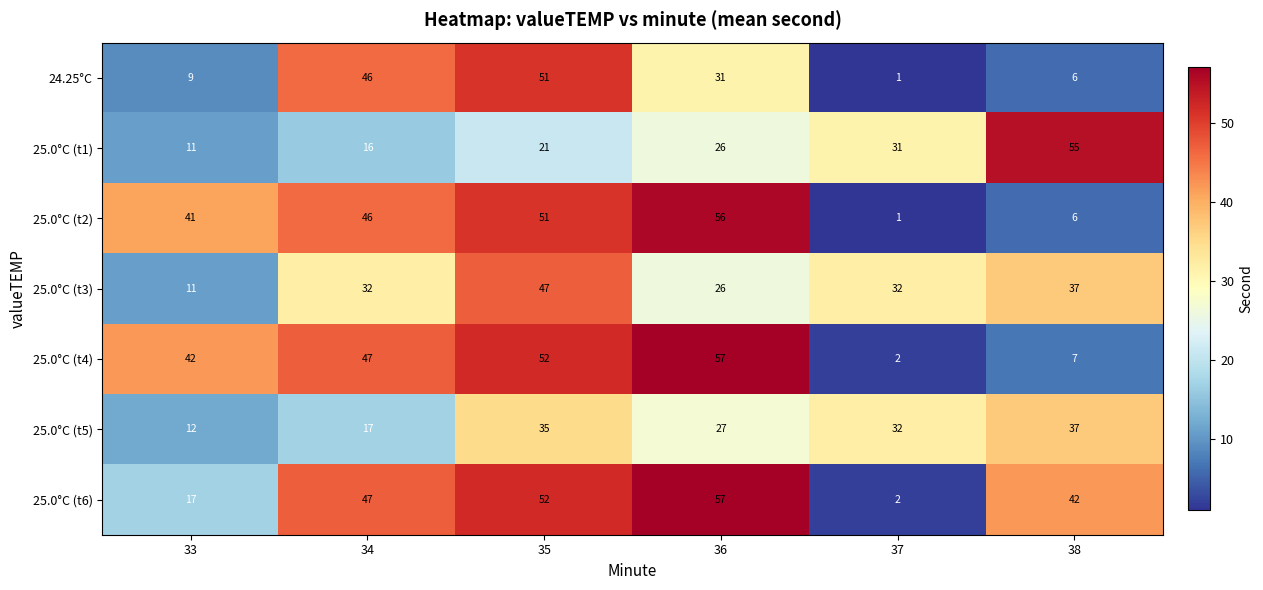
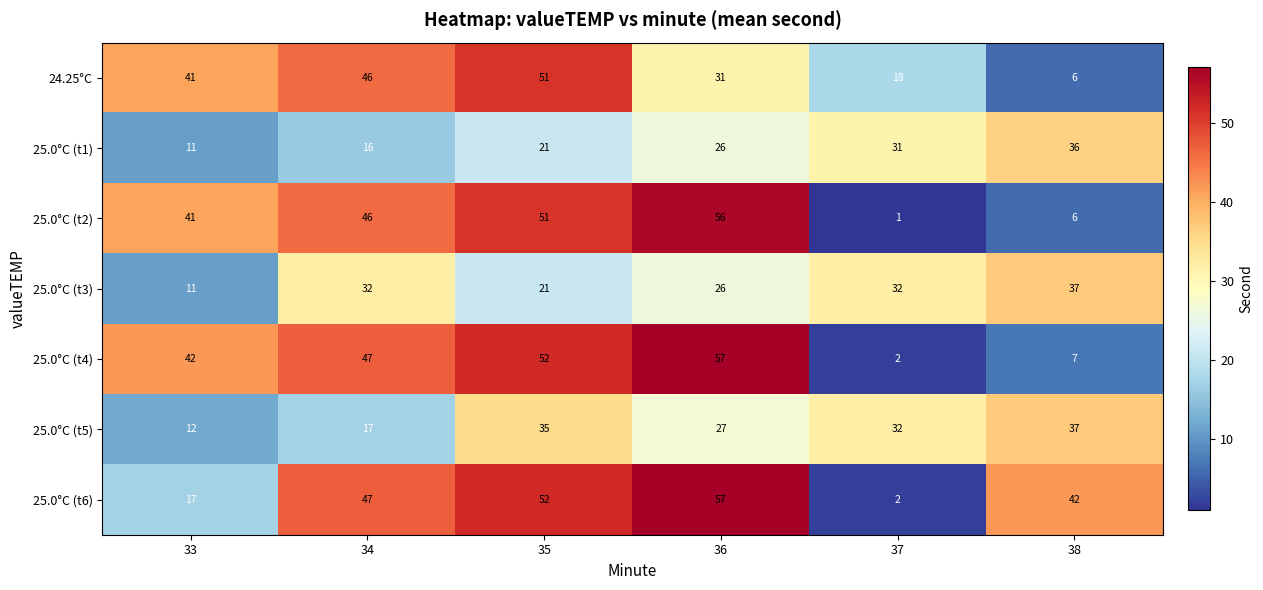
24.25°C, 33: 9 -> 41
24.25°C, 37: 1 -> 18
25.0°C (t1), 38: 55 -> 36
25.0°C (t3), 35: 47 -> 21
